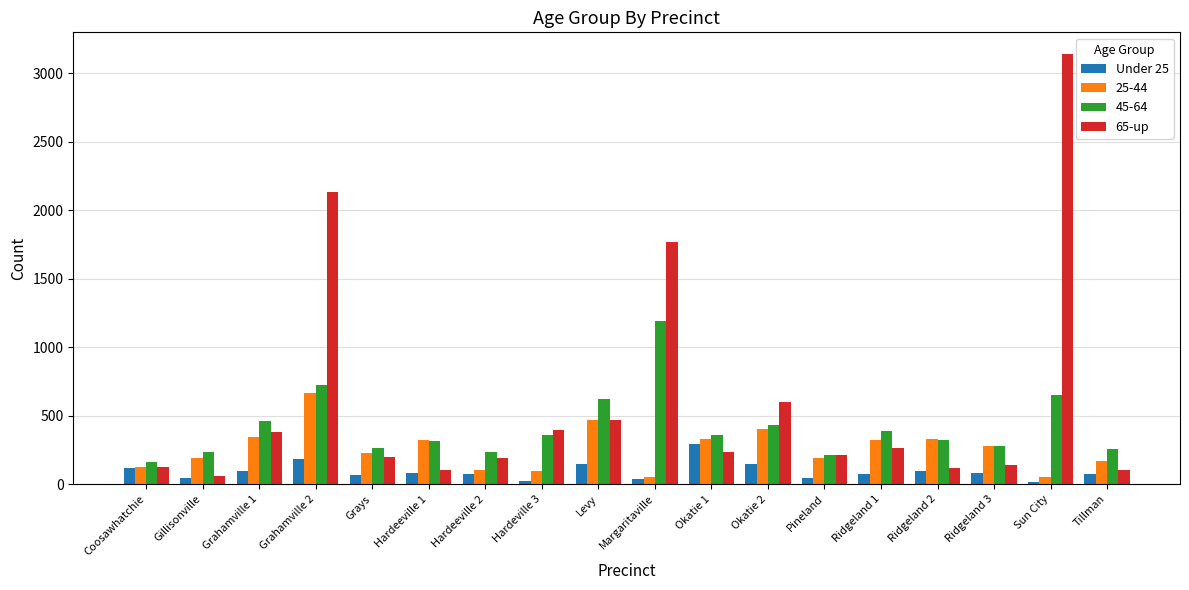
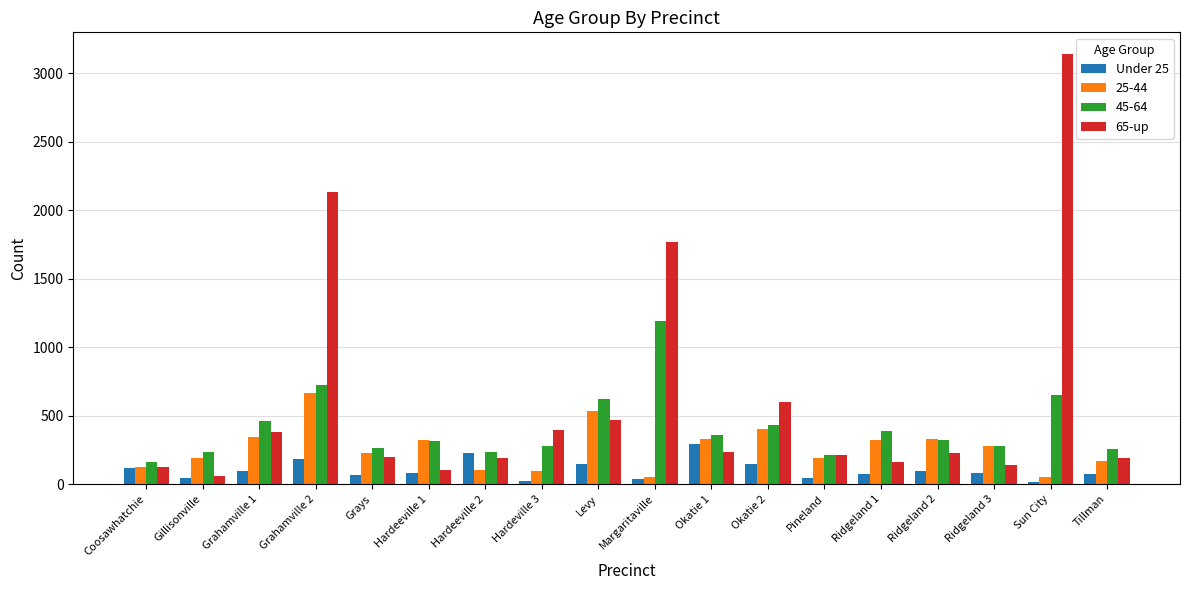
Under 25, Hardeeville 2: 80 -> 230
45-64, Hardeville 3: 360 -> 280
25-44, Levy: 470 -> 540
65-up, Ridgeland 1: 270 -> 160
65-up, Ridgeland 2: 120 -> 230
65-up, Tillman: 100 -> 190
